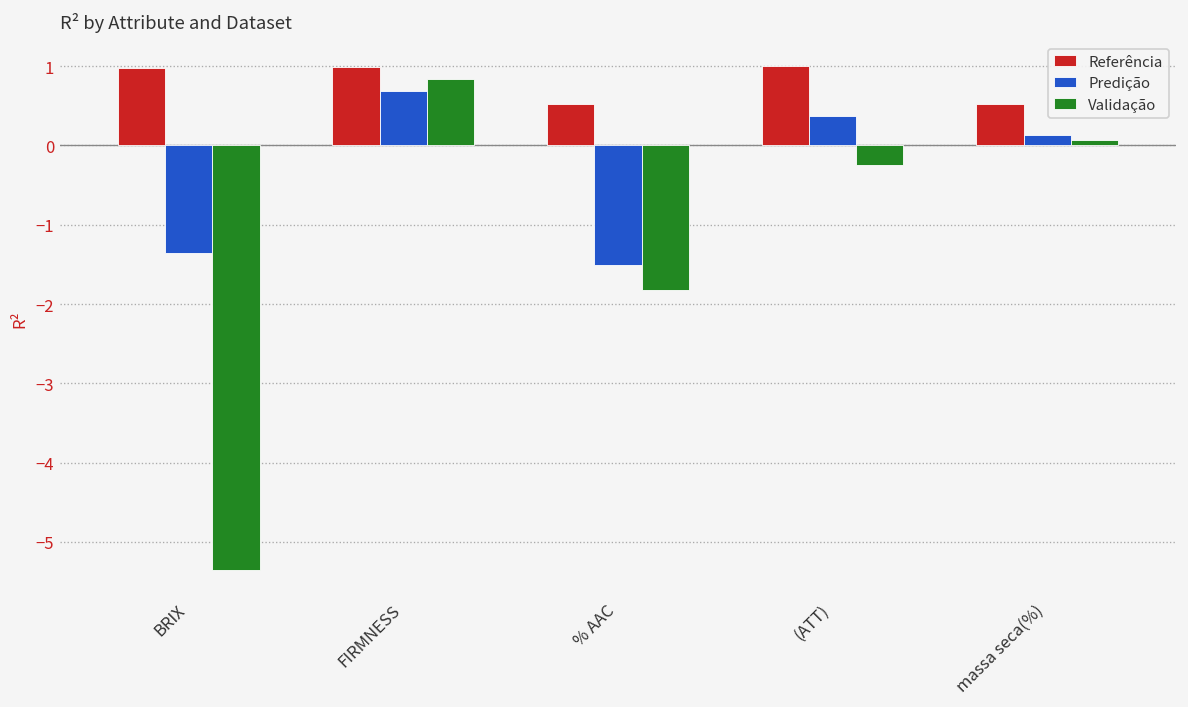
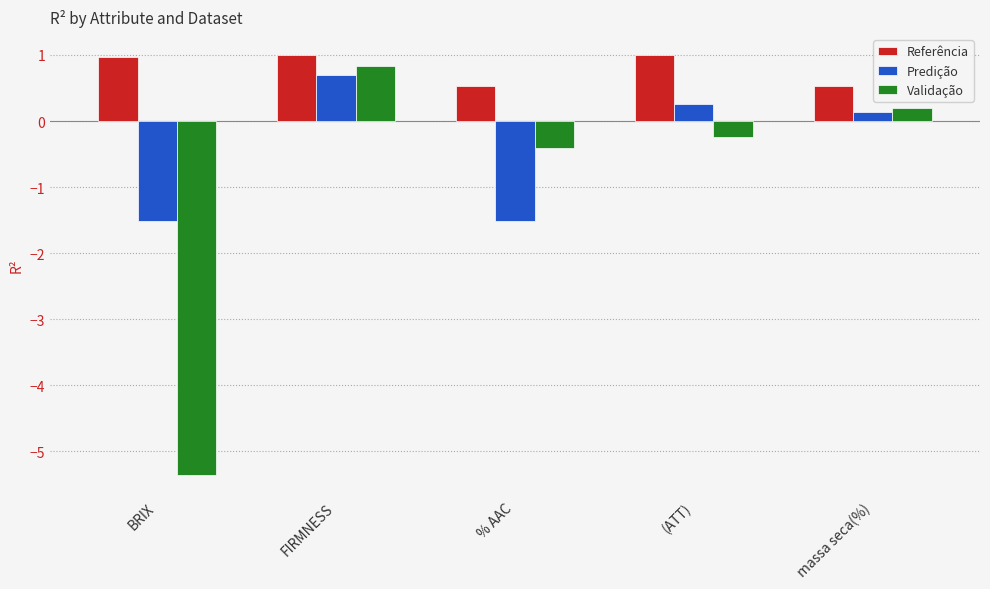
Predição, BRIX: -1.4 -> -1.5
Validação, % AAC: -1.8 -> -0.4
Predição, (ATT): 0.4 -> 0.3
Validação, massa seca(%): 0.1 -> 0.2
